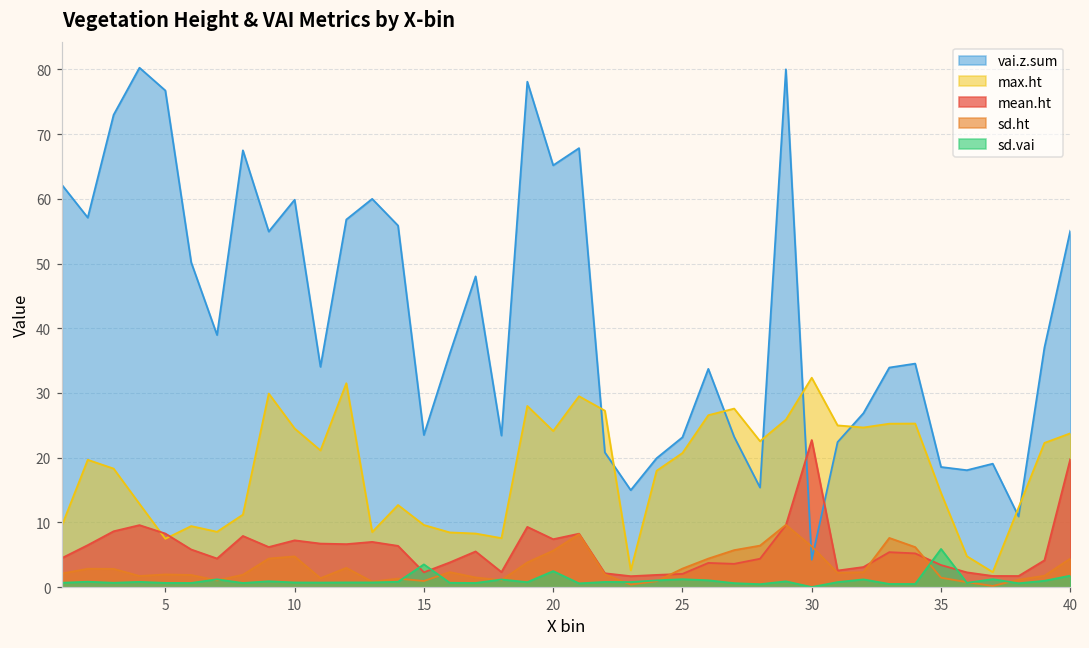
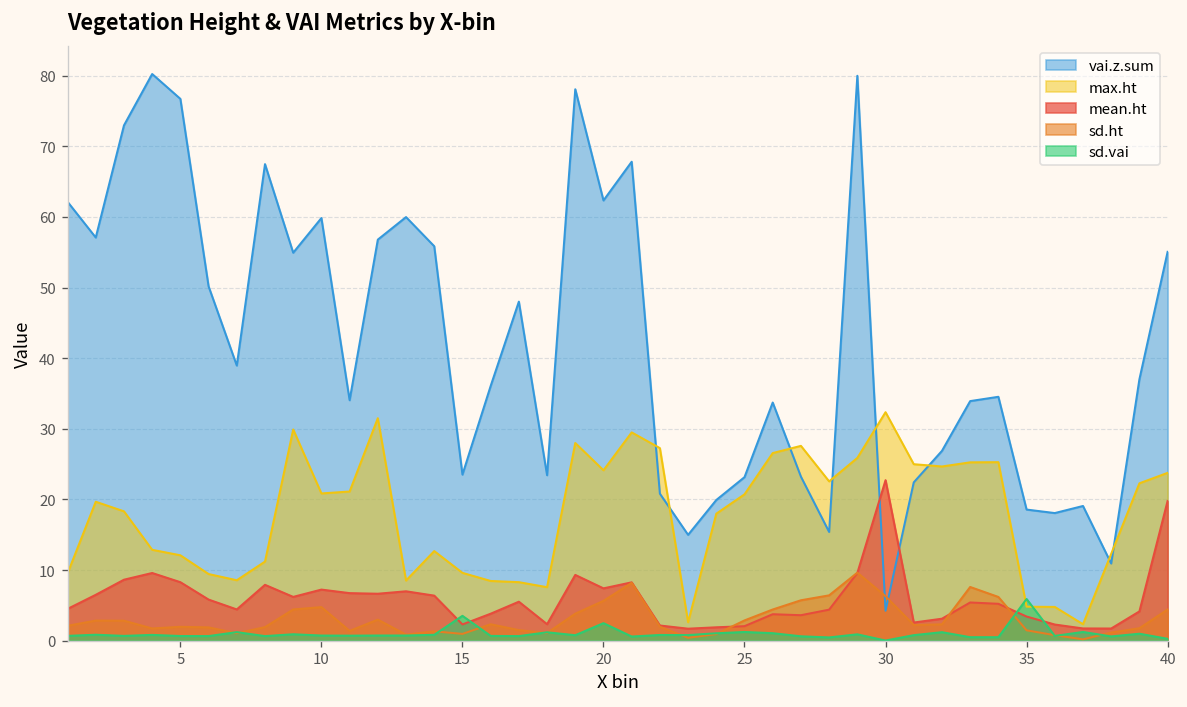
max.ht, 5: 7 -> 12
max.ht, 10: 25 -> 21
vai.z.sum, 20: 65 -> 62
max.ht, 35: 15 -> 5
sd.vai, 40: 2 -> 0
